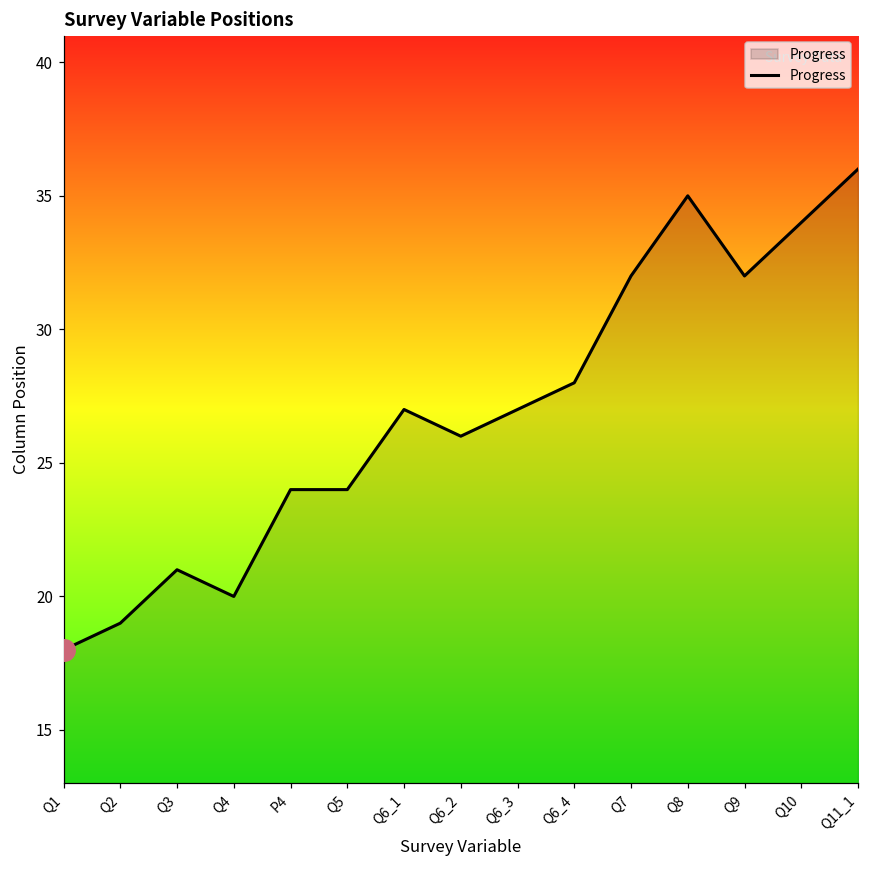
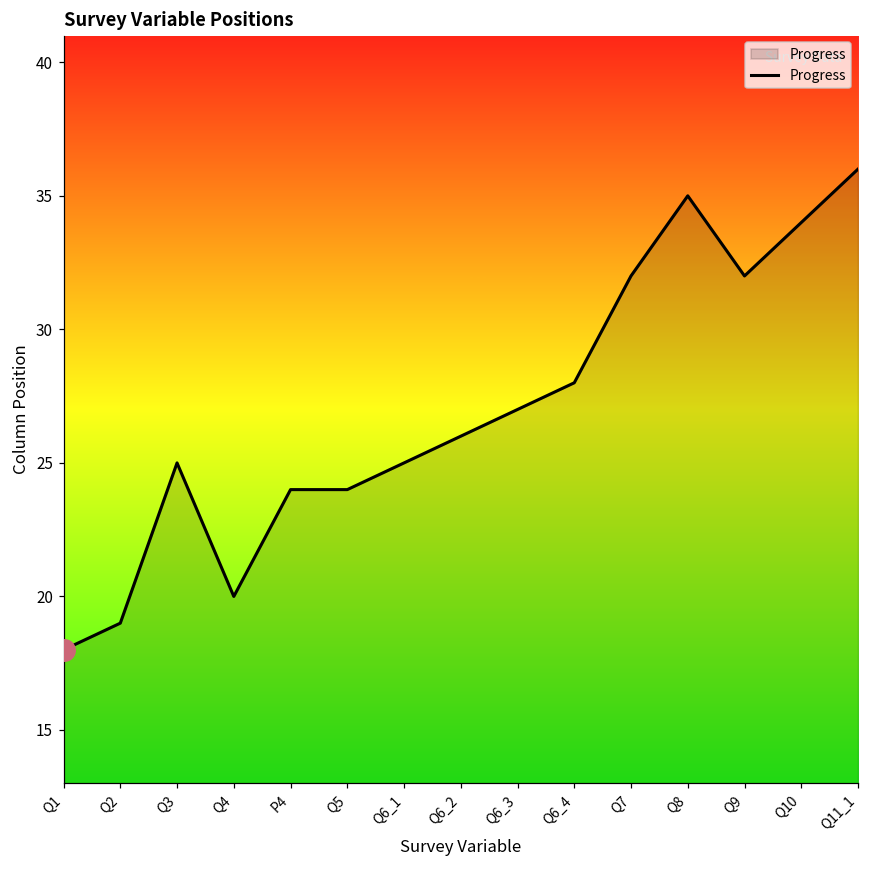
Progress, Q3: 21 -> 25
Progress, Q6_1: 27 -> 25
